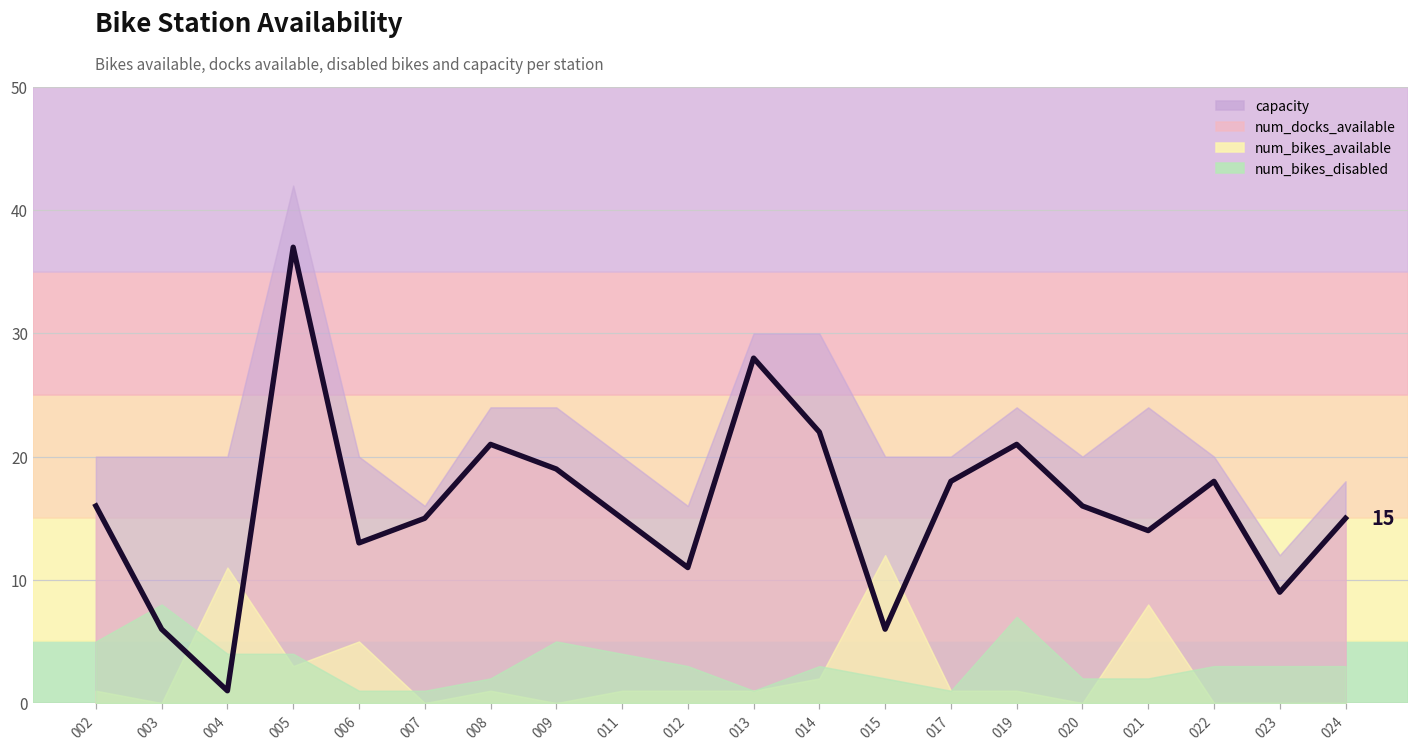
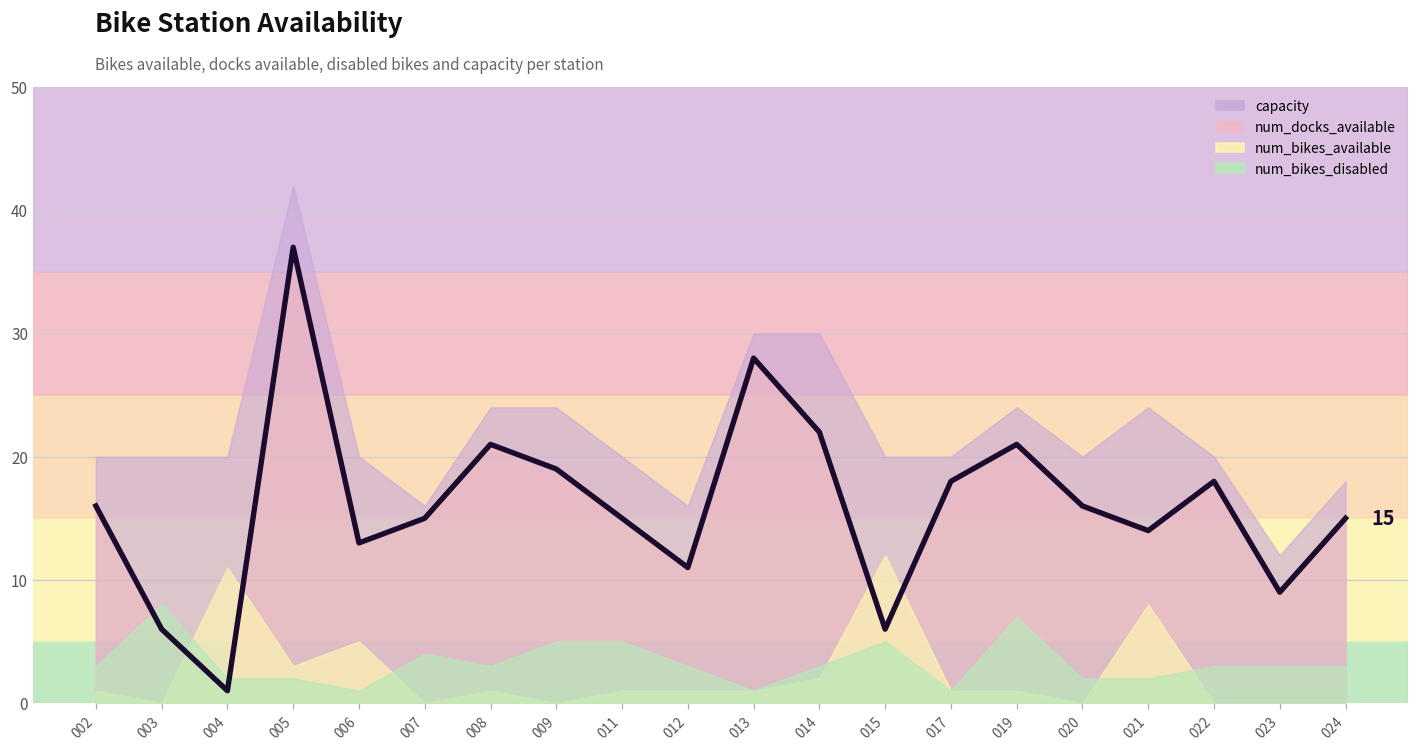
num_bikes_disabled, 002: 5 -> 3
num_bikes_disabled, 004: 4 -> 2
num_bikes_disabled, 005: 4 -> 2
num_bikes_disabled, 007: 1 -> 4
num_bikes_disabled, 008: 2 -> 3
num_bikes_disabled, 011: 4 -> 5
num_bikes_disabled, 015: 2 -> 5
